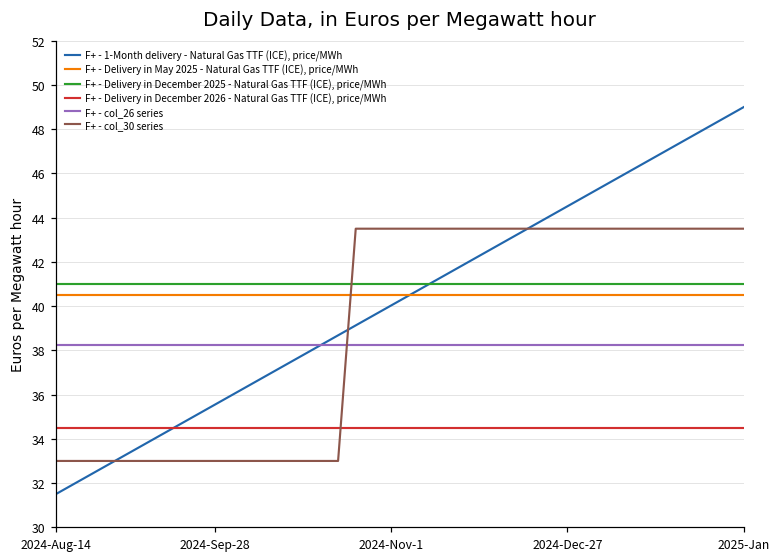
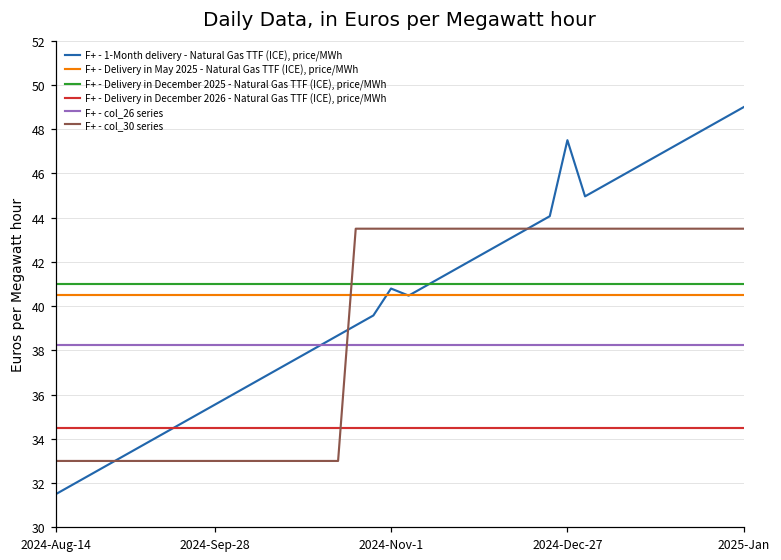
F+ - 1-Month delivery - Natural Gas TTF (ICE), price/MWh, 2024-Nov-1: 40.0 -> 40.8
F+ - 1-Month delivery - Natural Gas TTF (ICE), price/MWh, 2024-Dec-27: 44.5 -> 47.5
